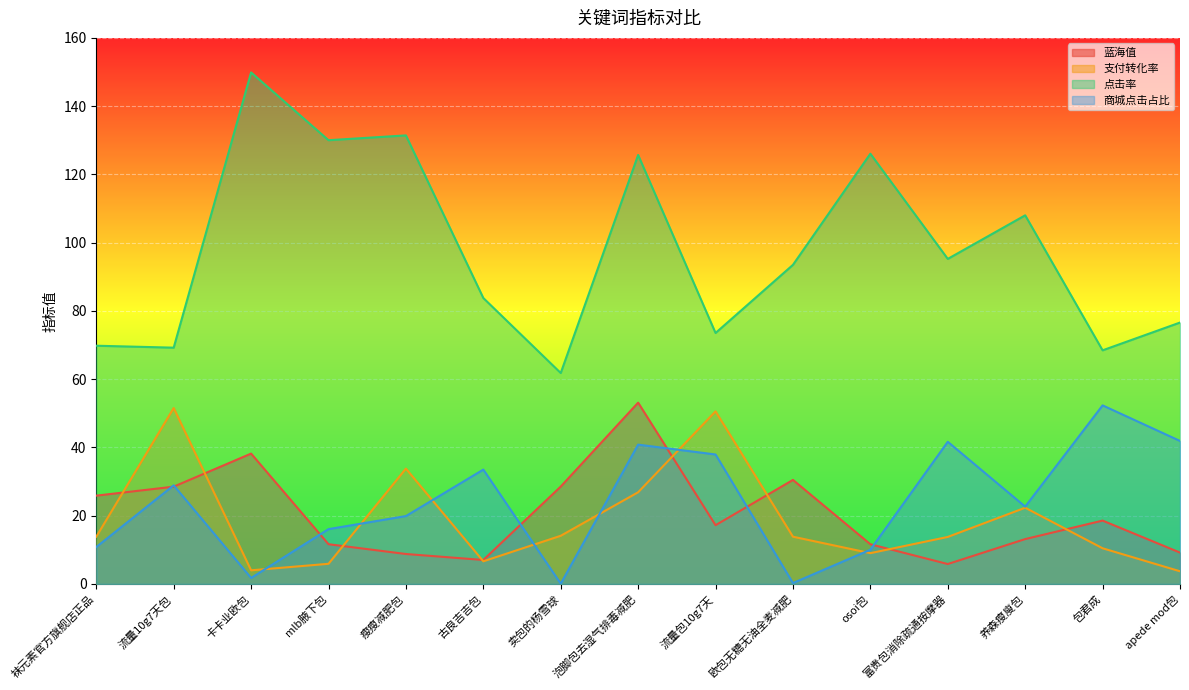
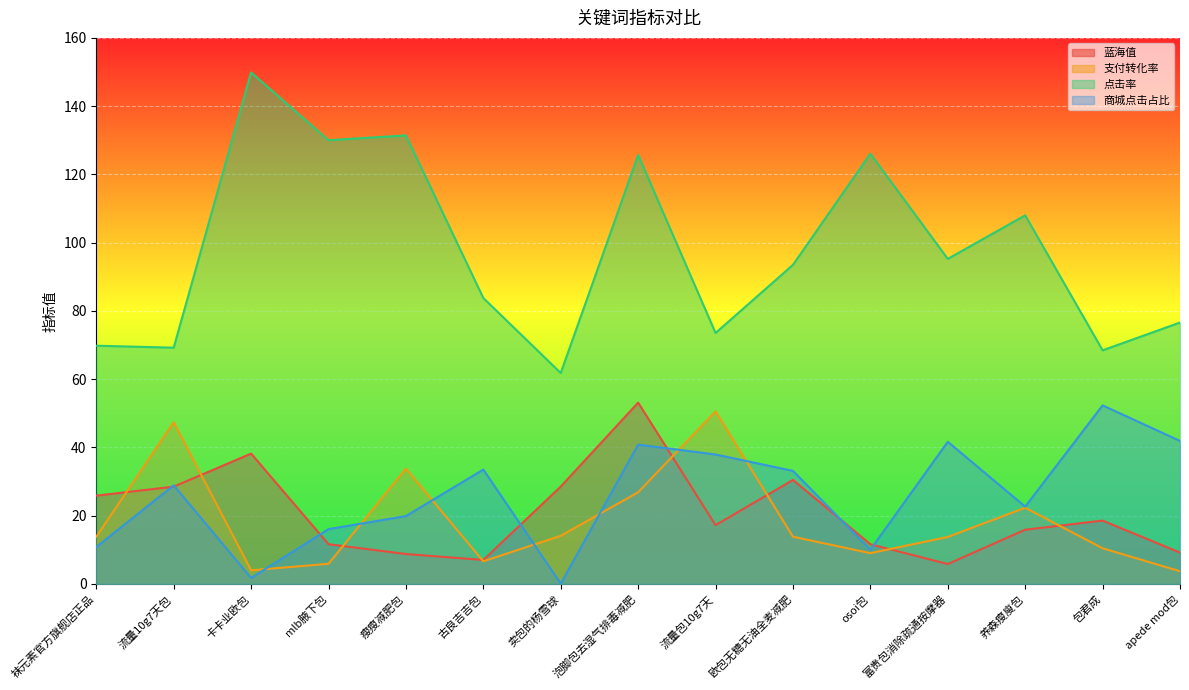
支付转化率, 流量10g7天包: 52 -> 47
商城点击占比, 欧包无糖无油全麦减肥: 0 -> 33
蓝海值, 养森瘦廋包: 13 -> 16
